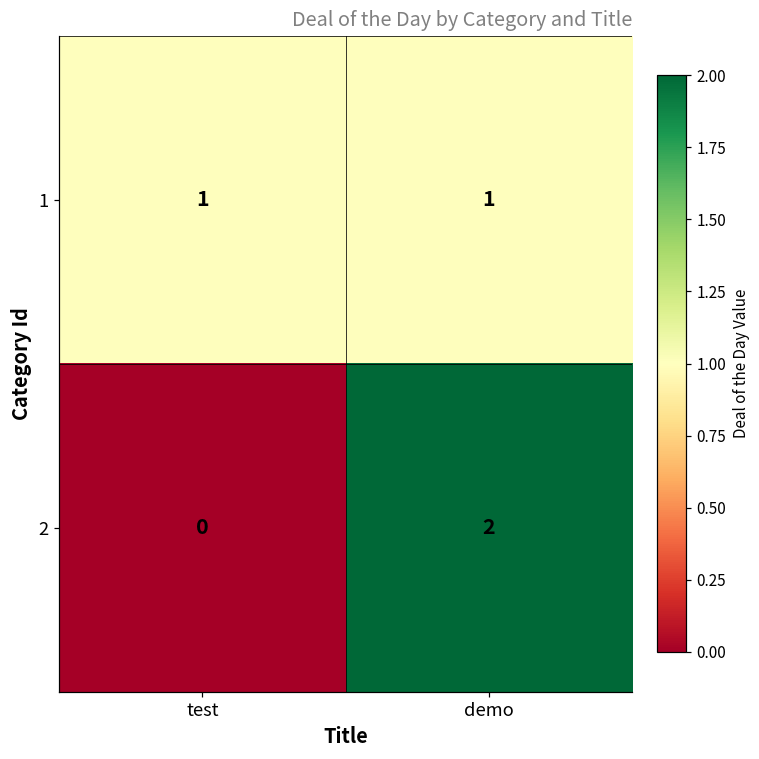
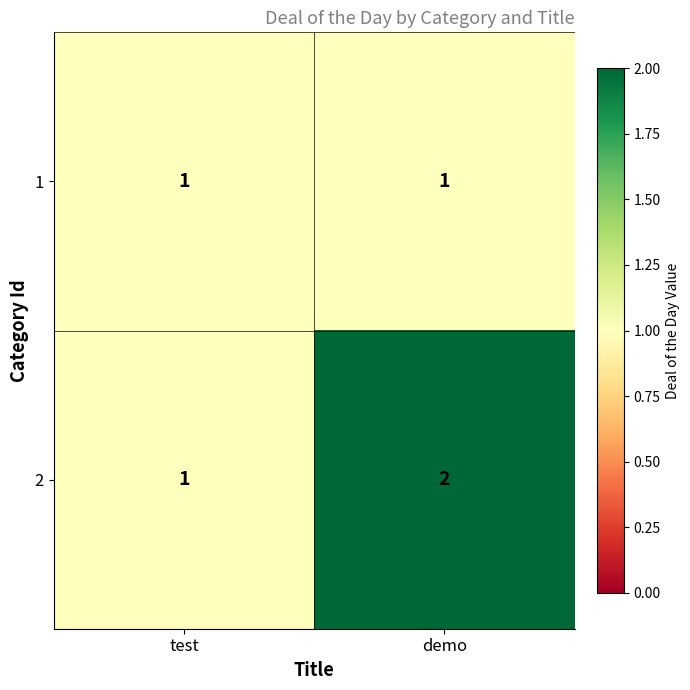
2, test: 0 -> 1
